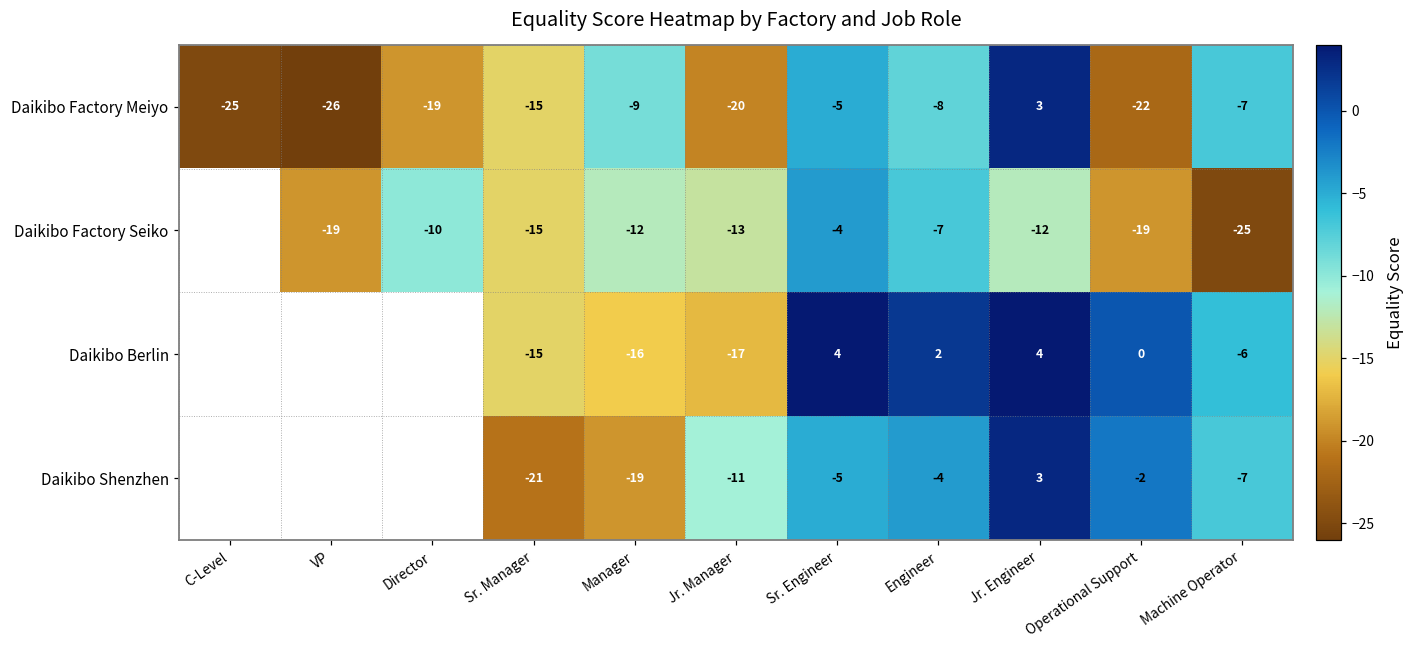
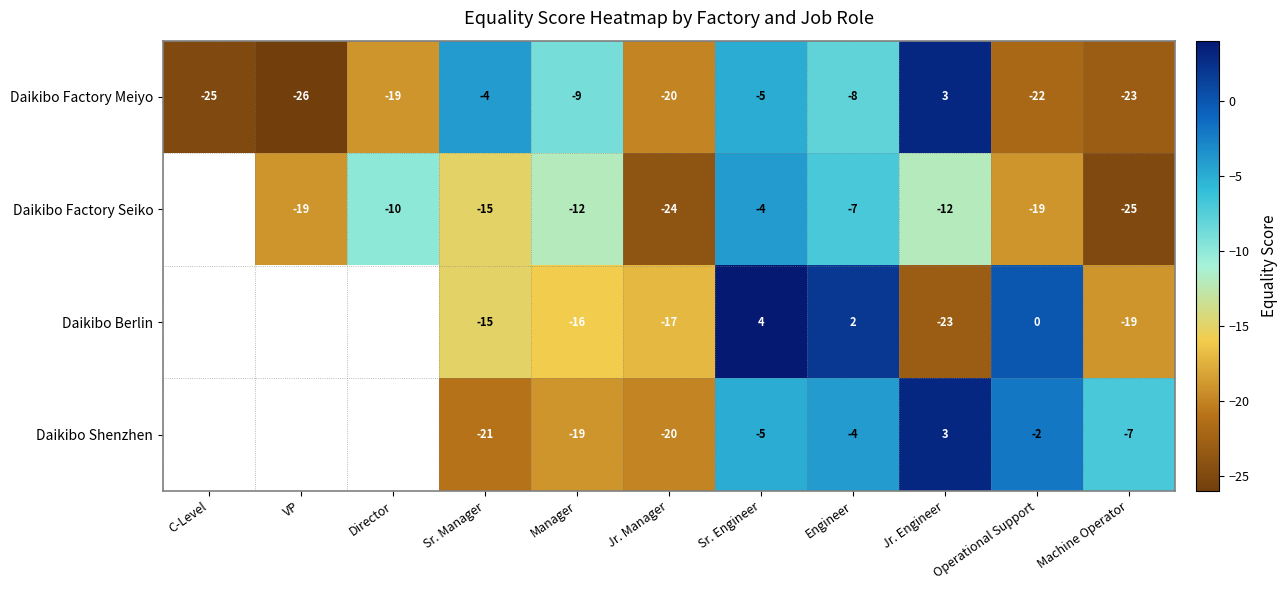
Daikibo Factory Meiyo, Sr. Manager: -15 -> -4
Daikibo Factory Meiyo, Machine Operator: -7 -> -23
Daikibo Factory Seiko, Jr. Manager: -13 -> -24
Daikibo Berlin, Jr. Engineer: 4 -> -23
Daikibo Berlin, Machine Operator: -6 -> -19
Daikibo Shenzhen, Jr. Manager: -11 -> -20
